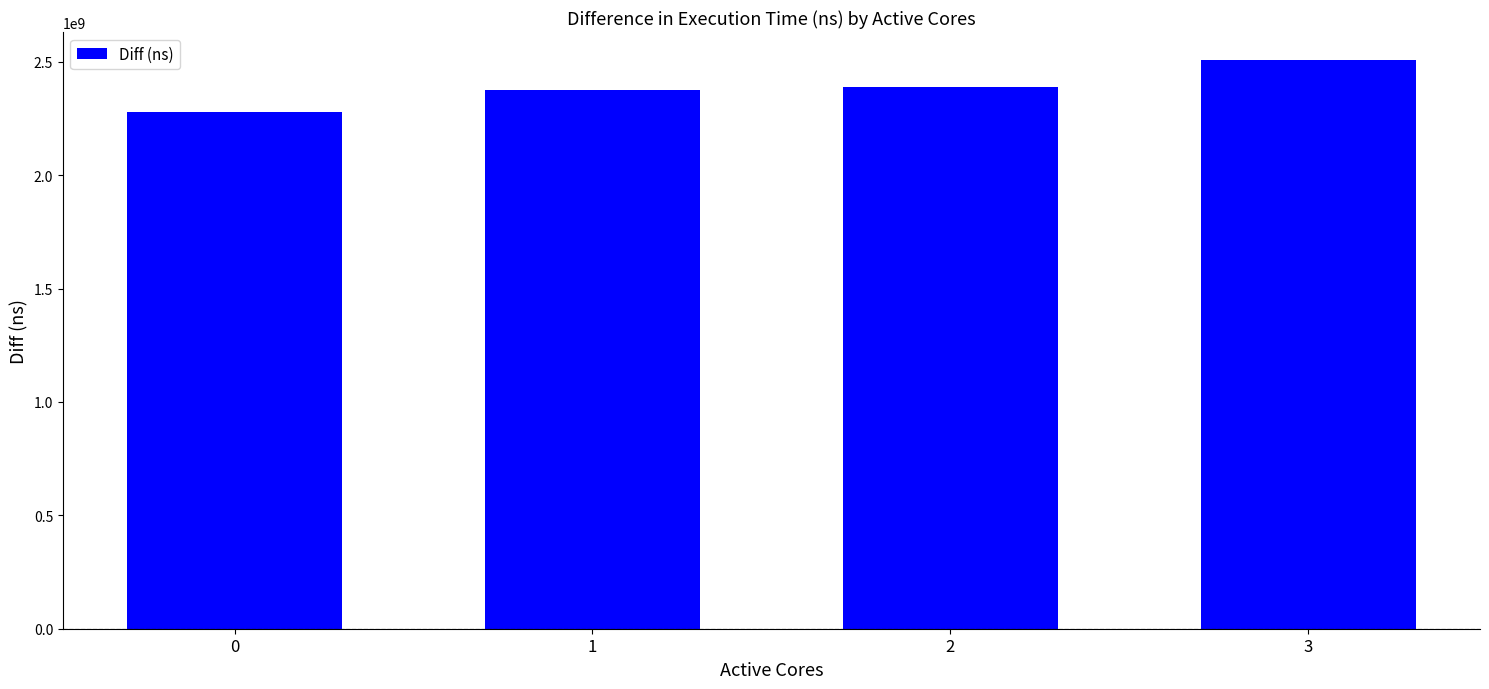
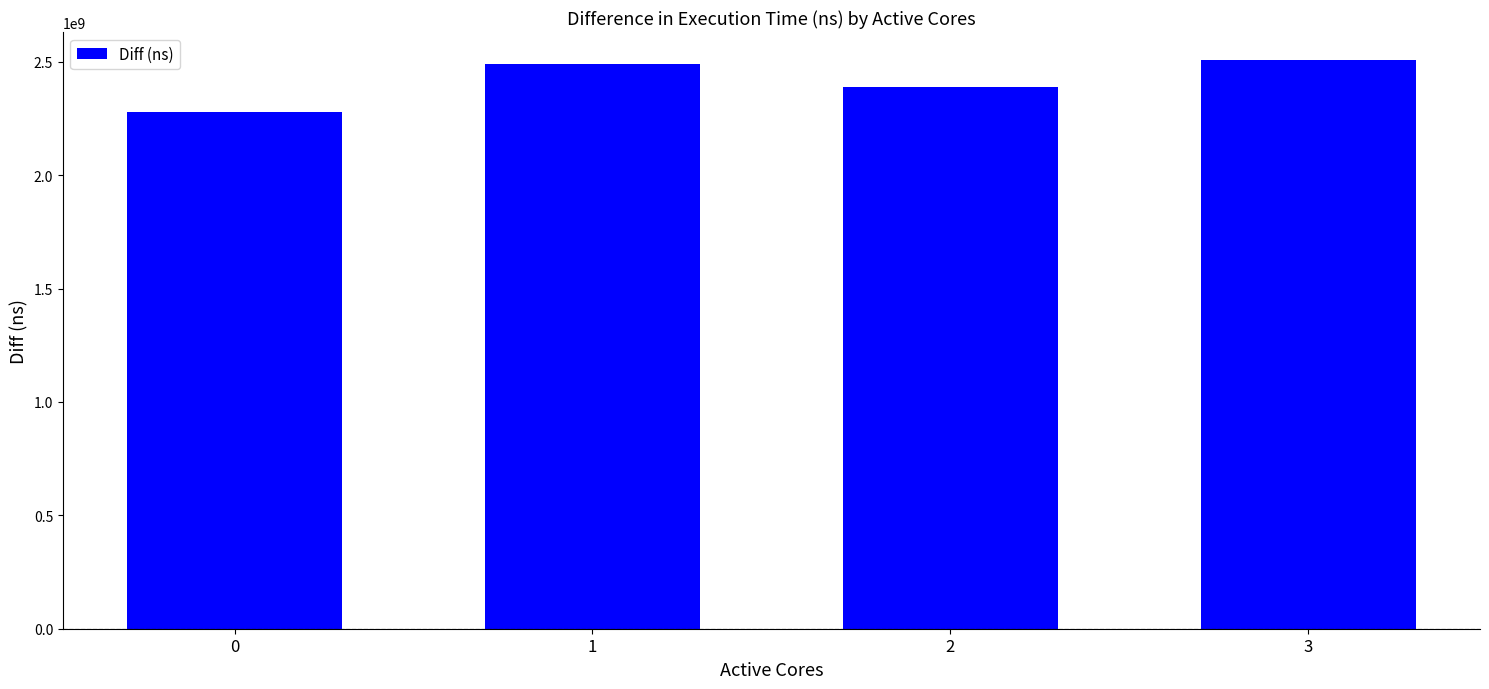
1: 2380000000 -> 2490000000
